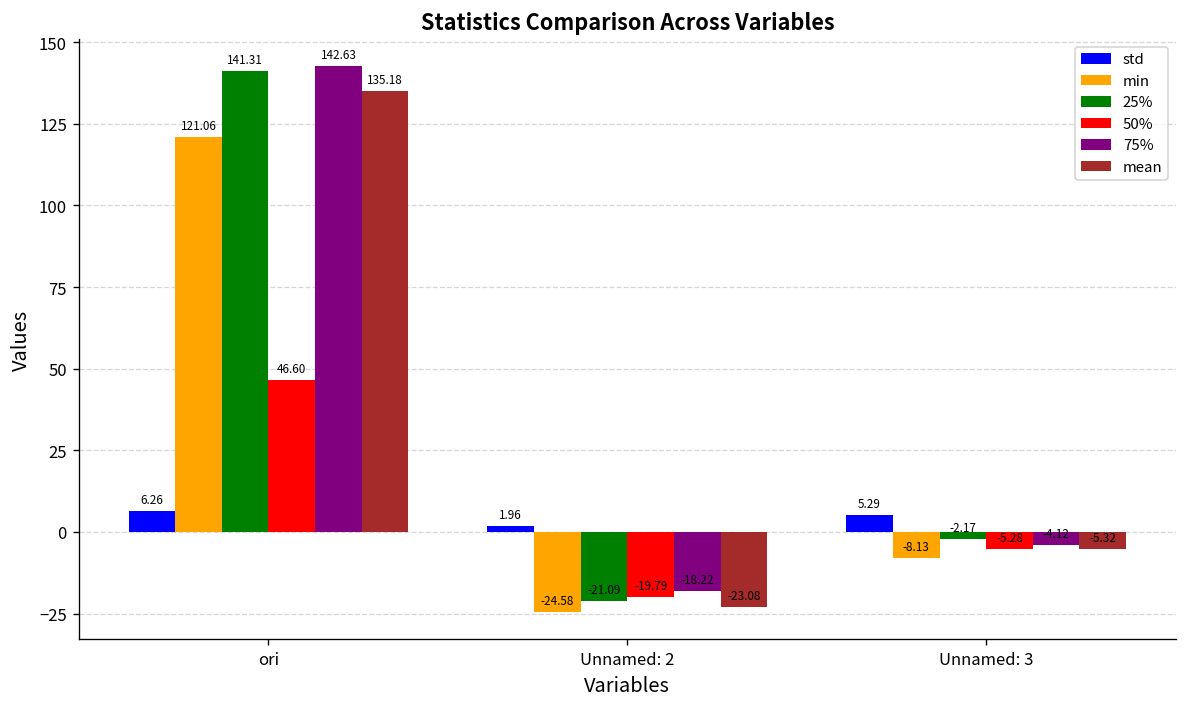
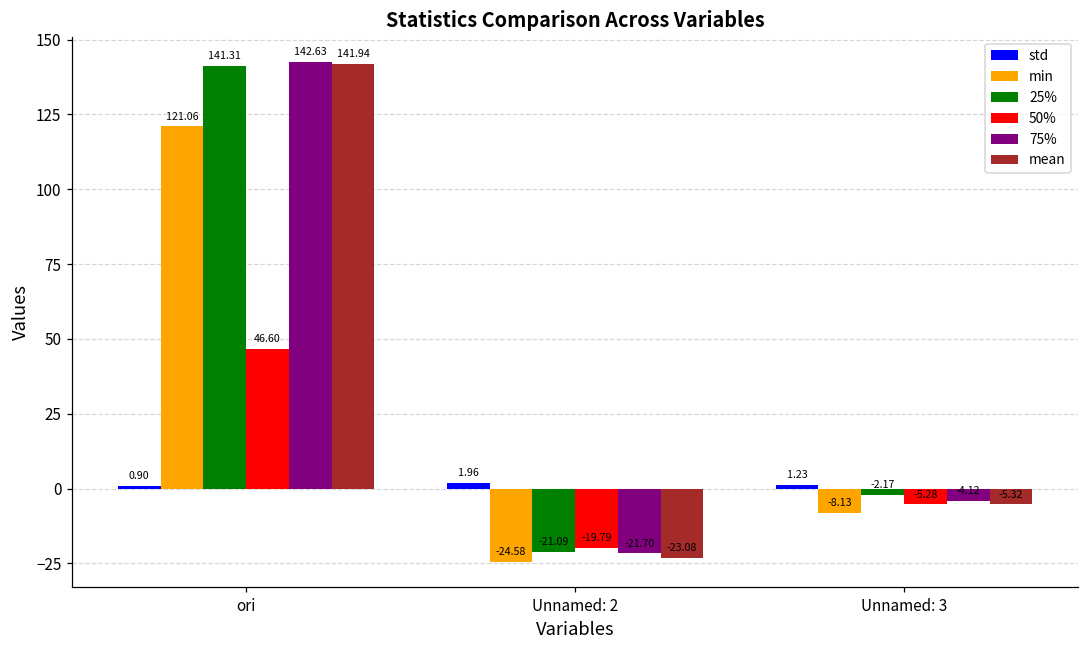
std, ori: 6.26 -> 0.90
mean, ori: 135.18 -> 141.94
75%, Unnamed: 2: -18.22 -> -21.70
std, Unnamed: 3: 5.29 -> 1.23
